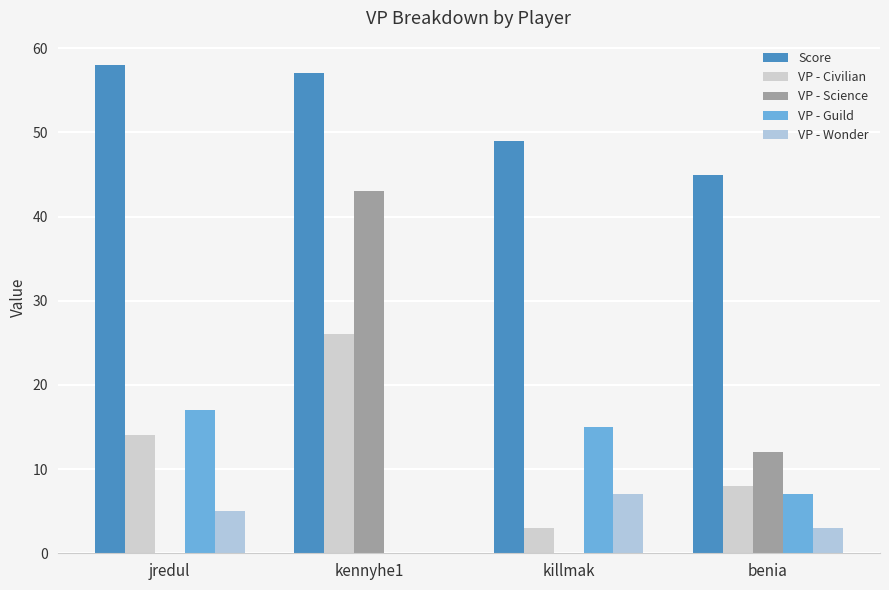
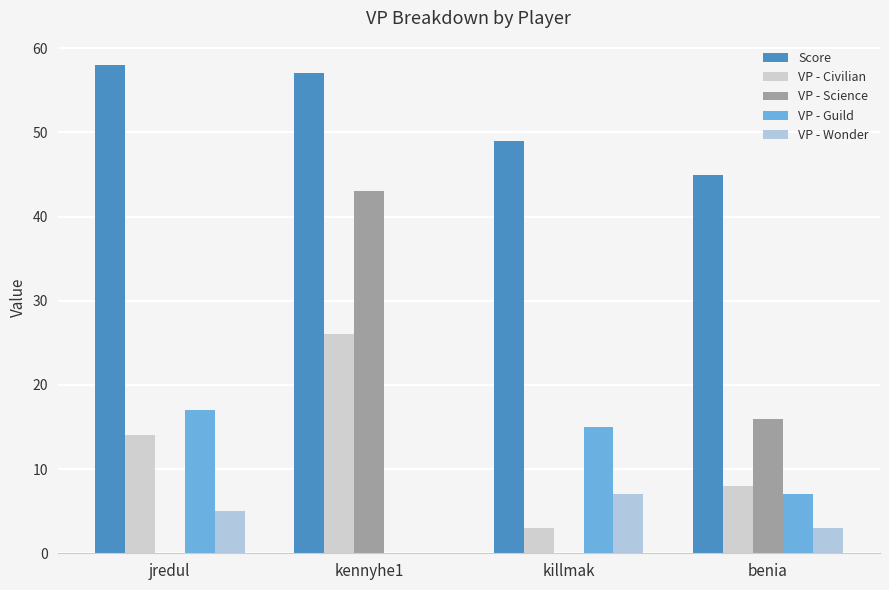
VP - Science, benia: 12 -> 16
